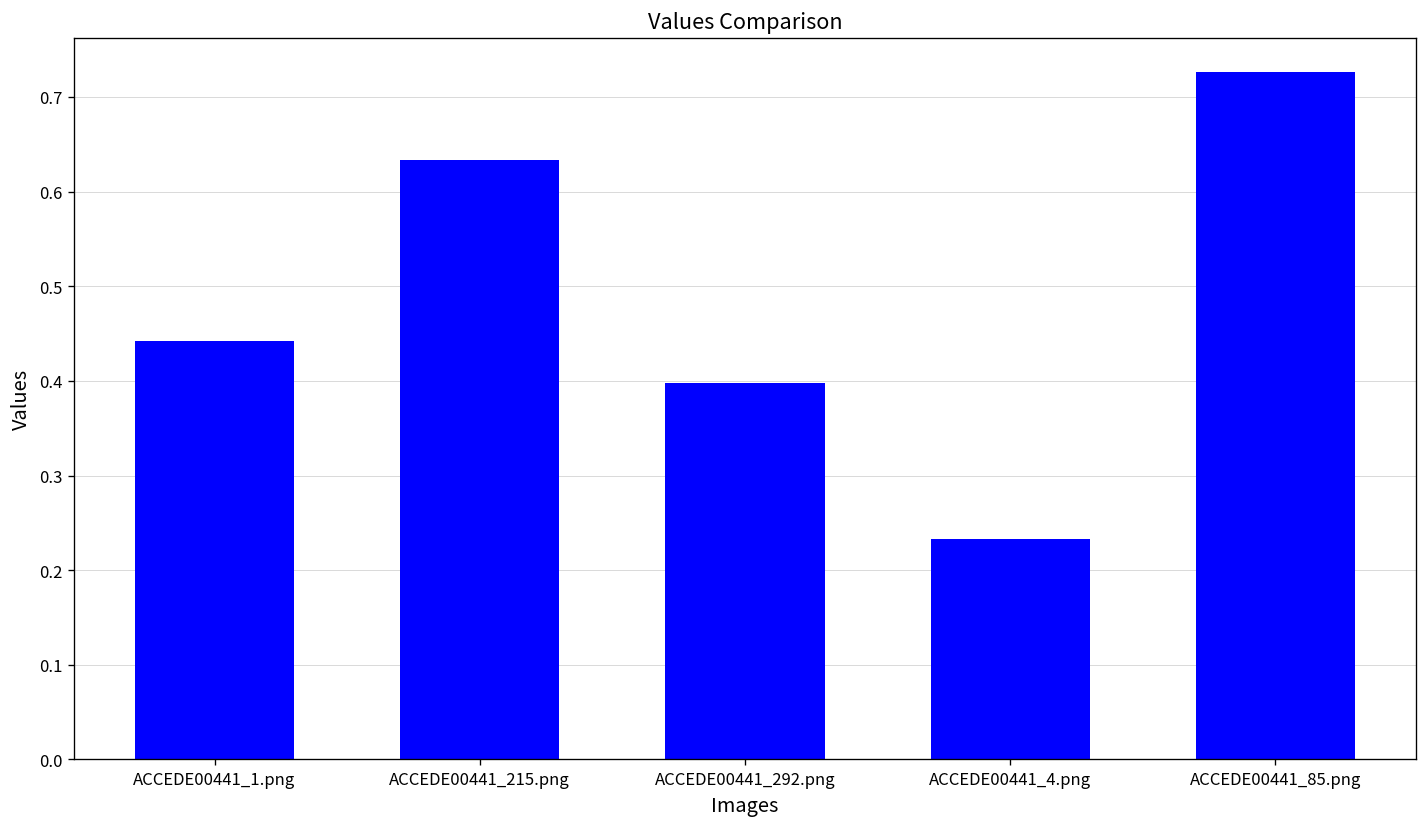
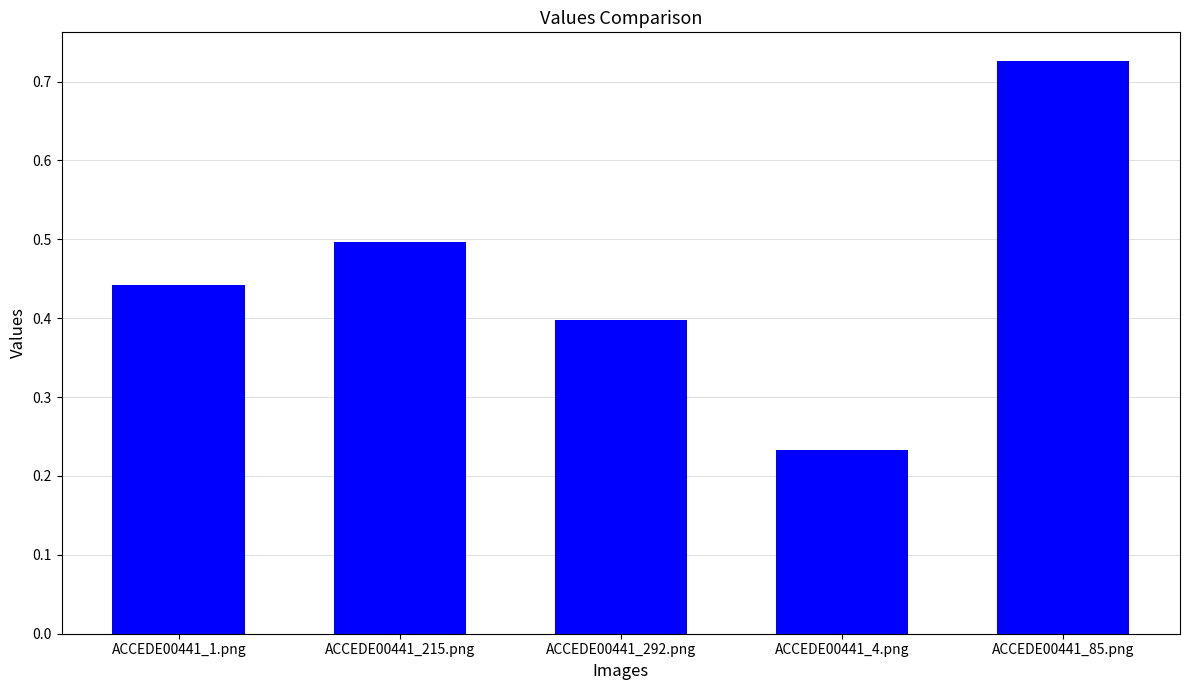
ACCEDE00441_215.png: 0.63 -> 0.50
